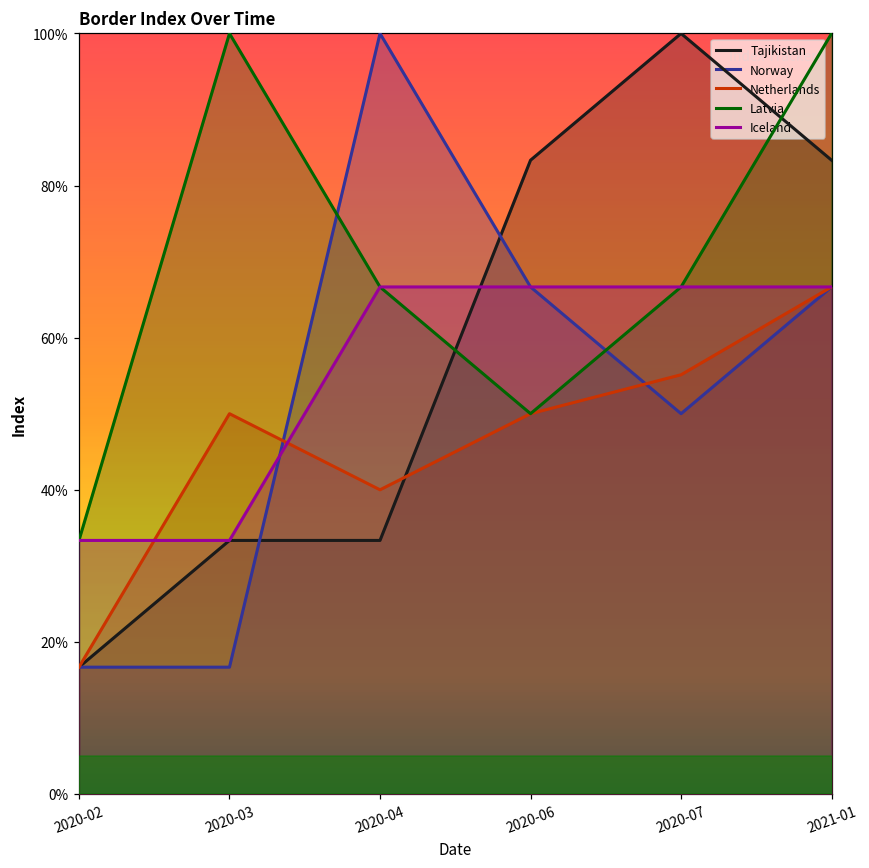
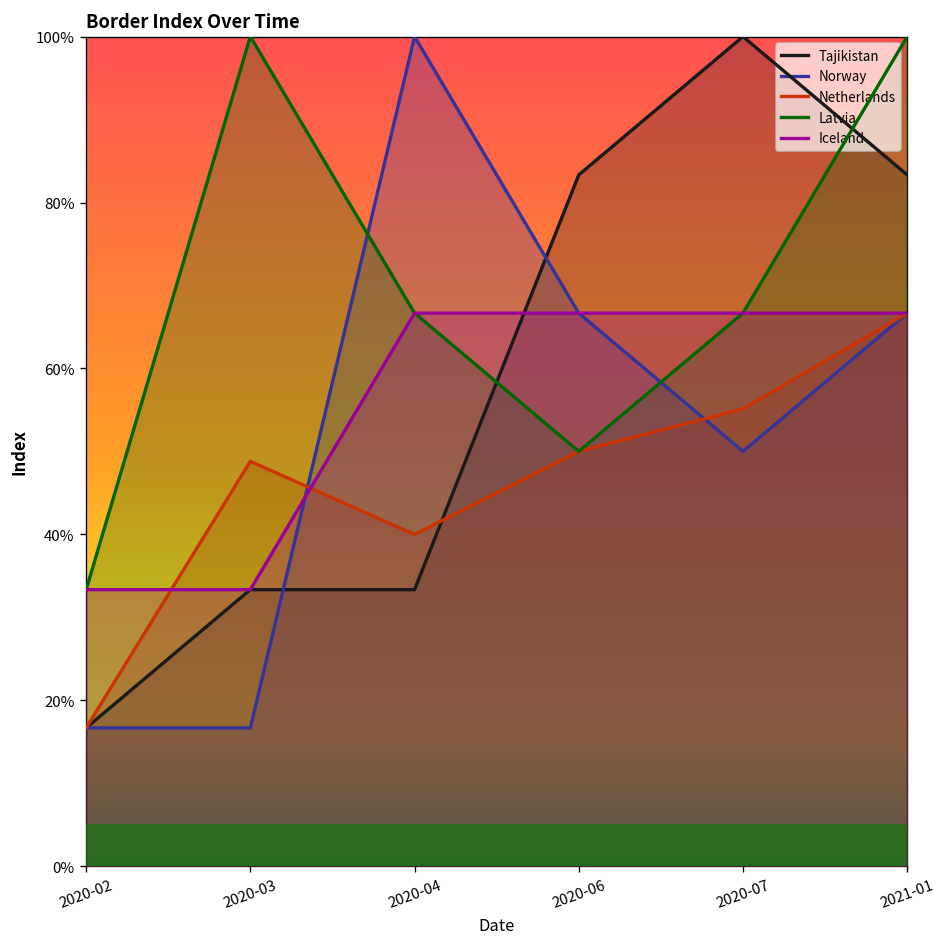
Netherlands, 2020-03: 50% -> 49%
